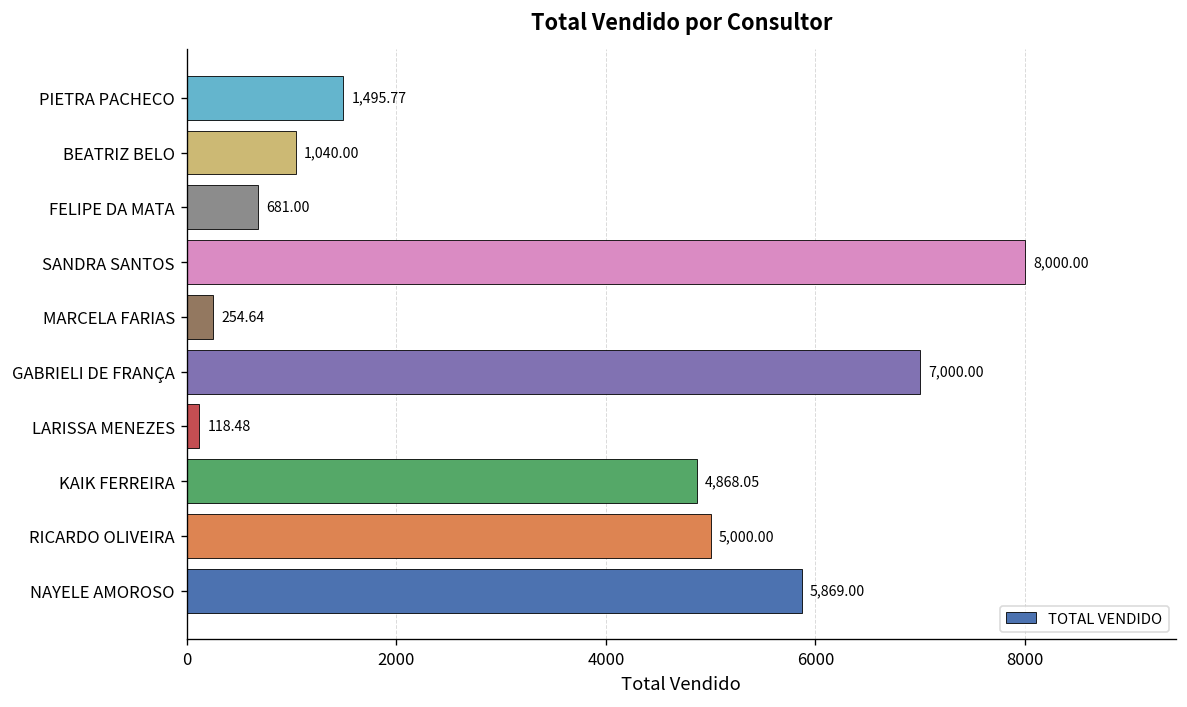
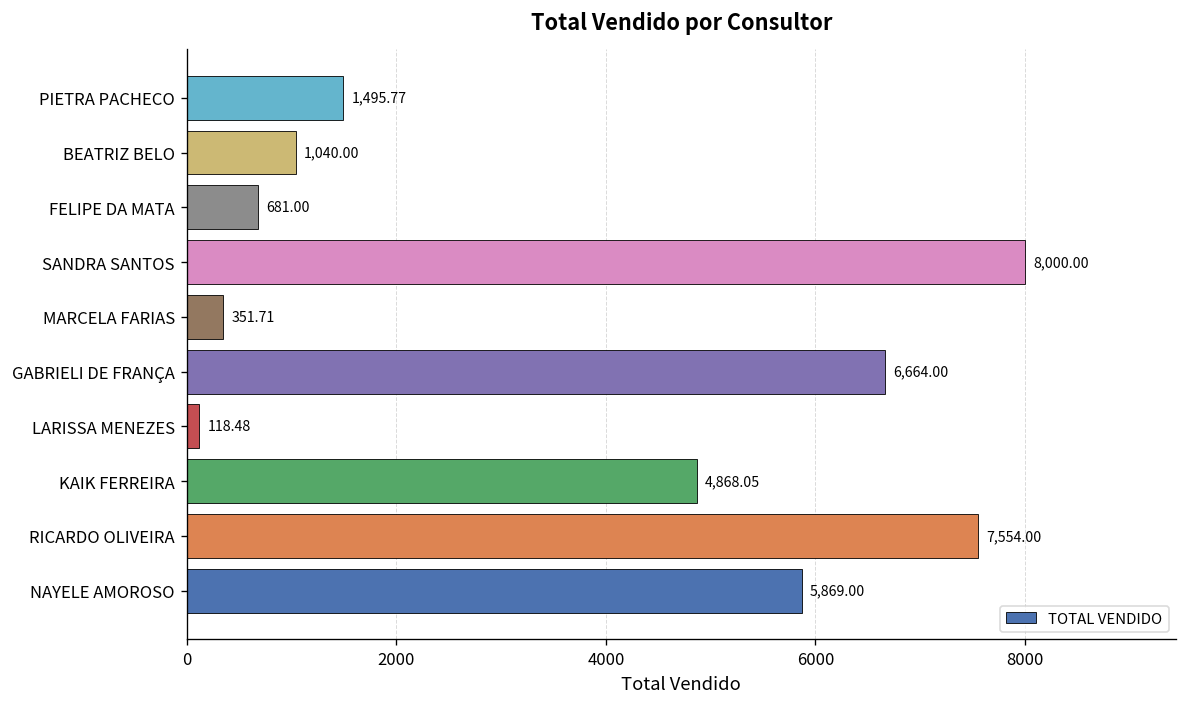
MARCELA FARIAS: 254.64 -> 351.71
GABRIELI DE FRANÇA: 7,000.00 -> 6,664.00
RICARDO OLIVEIRA: 5,000.00 -> 7,554.00
